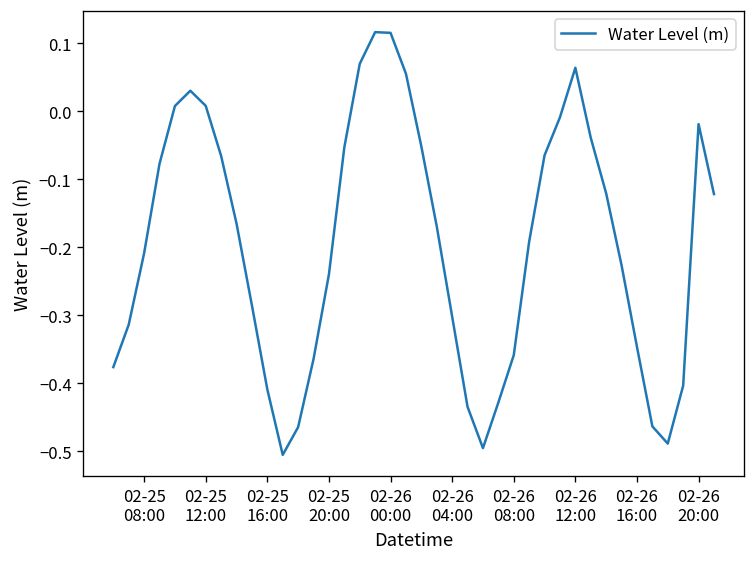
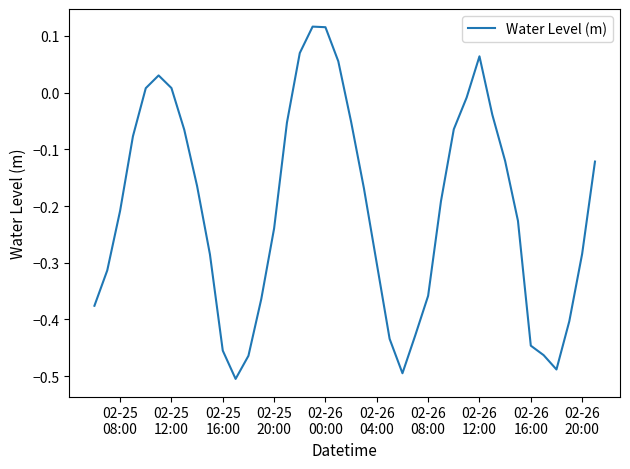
02-25 16:00: -0.41 -> -0.46
02-26 16:00: -0.35 -> -0.45
02-26 20:00: -0.02 -> -0.28
